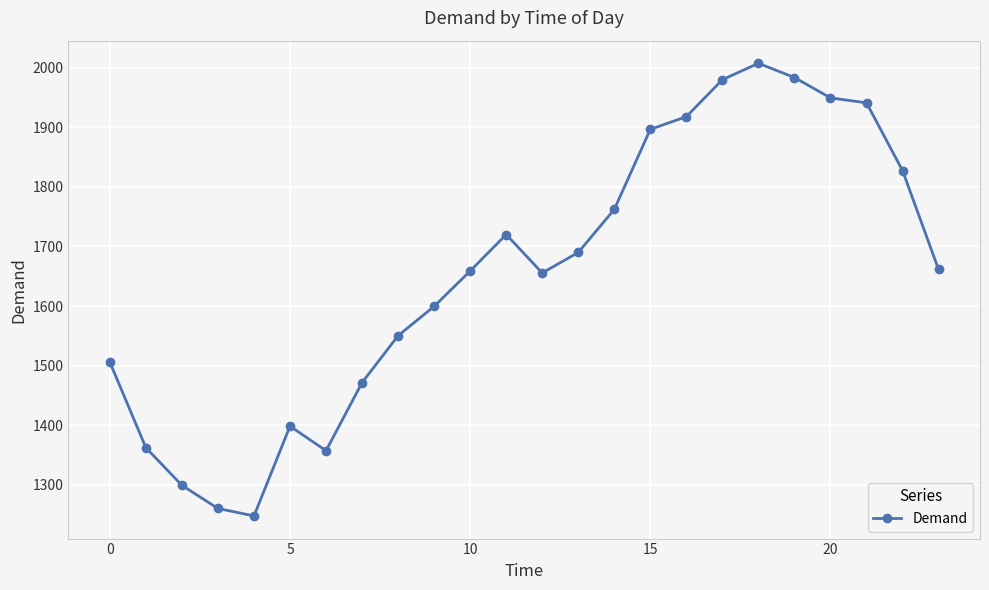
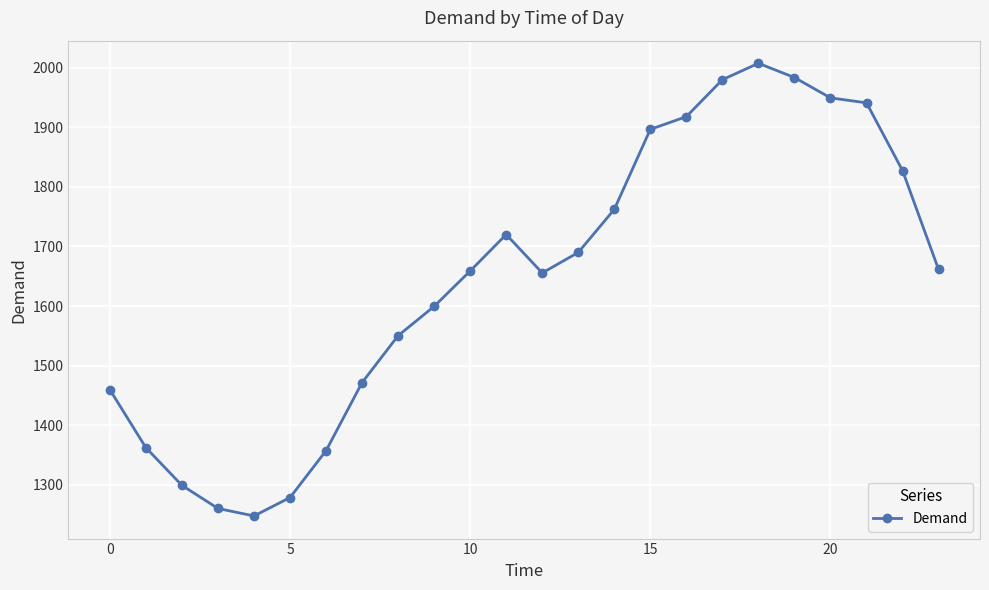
0: 1510 -> 1460
5: 1400 -> 1280
